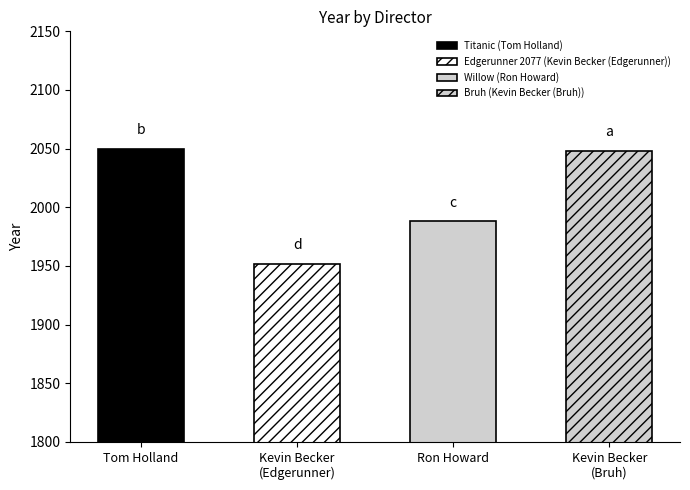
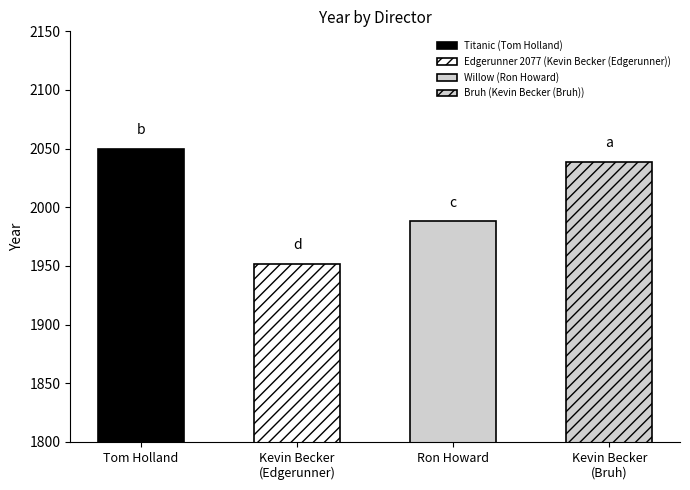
Kevin Becker (Bruh): 2048 -> 2039
